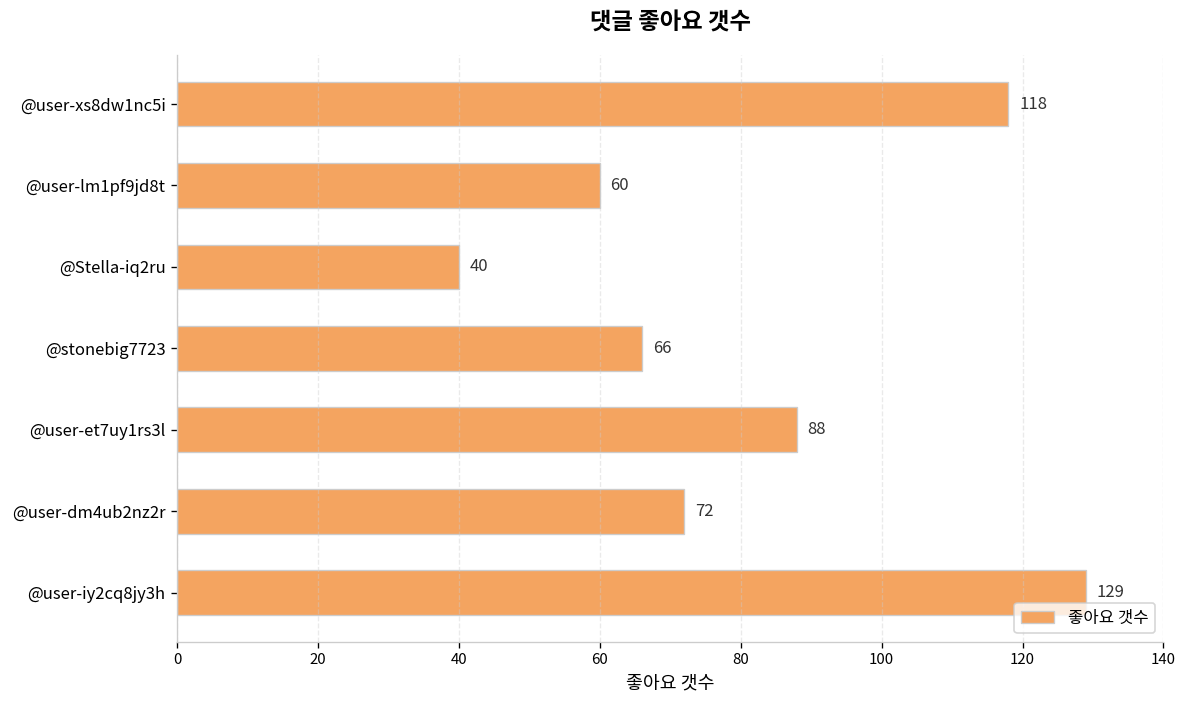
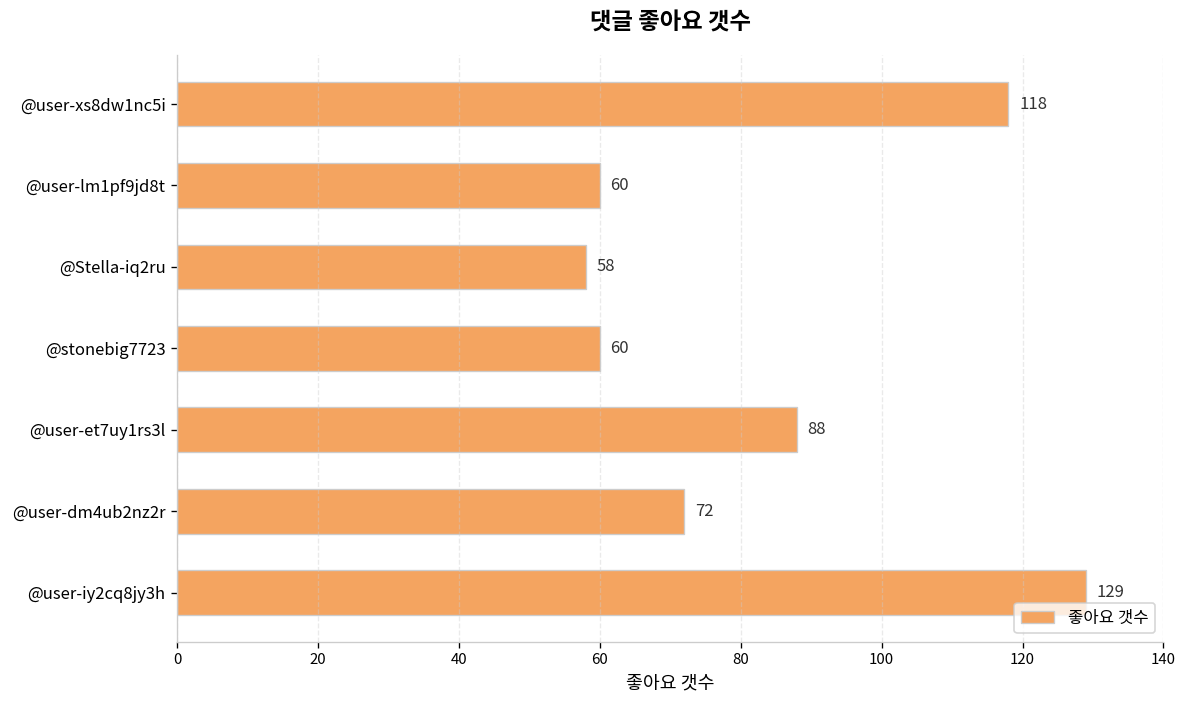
@Stella-iq2ru: 40 -> 58
@stonebig7723: 66 -> 60
